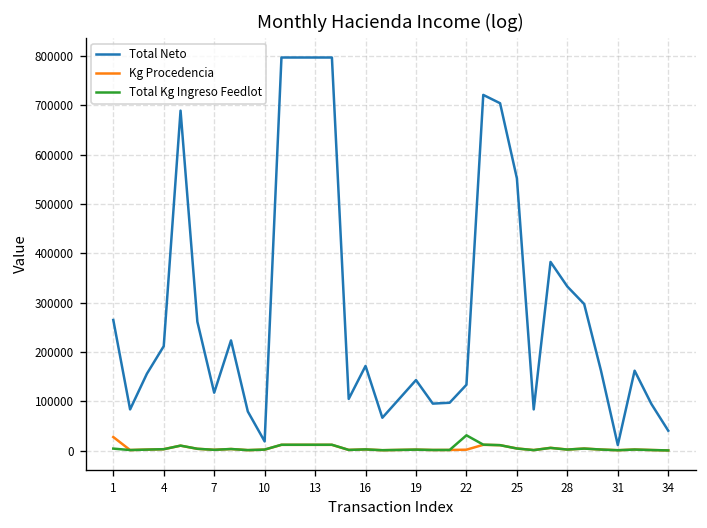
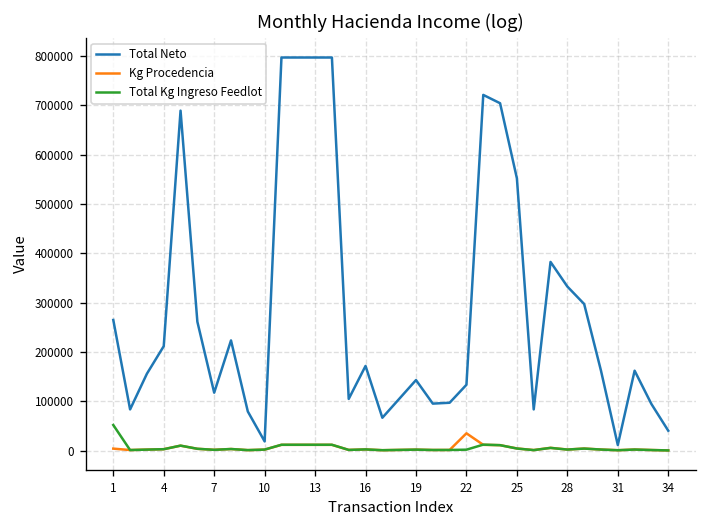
Kg Procedencia, 1: 30000 -> 0
Total Kg Ingreso Feedlot, 1: 0 -> 50000
Kg Procedencia, 22: 0 -> 40000
Total Kg Ingreso Feedlot, 22: 30000 -> 0
